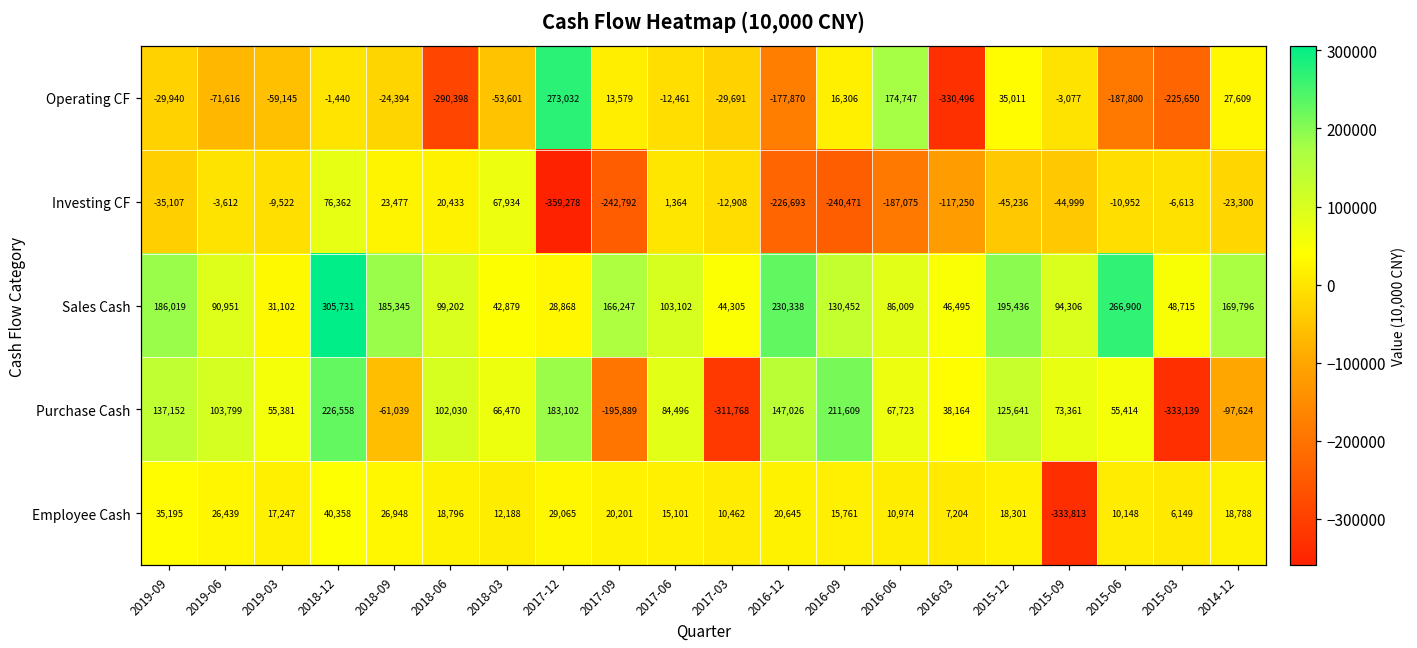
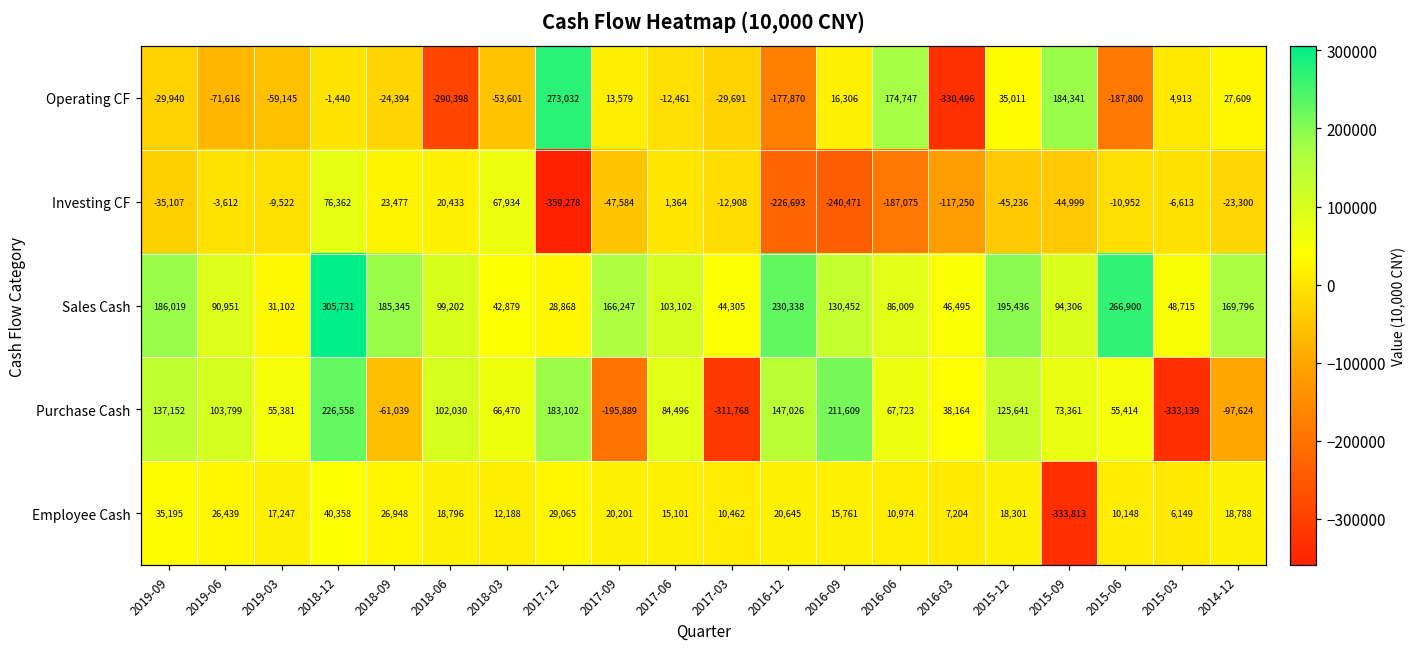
Operating CF, 2015-09: -3,077 -> 184,341
Operating CF, 2015-03: -225,650 -> 4,913
Investing CF, 2017-09: -242,792 -> -47,584
